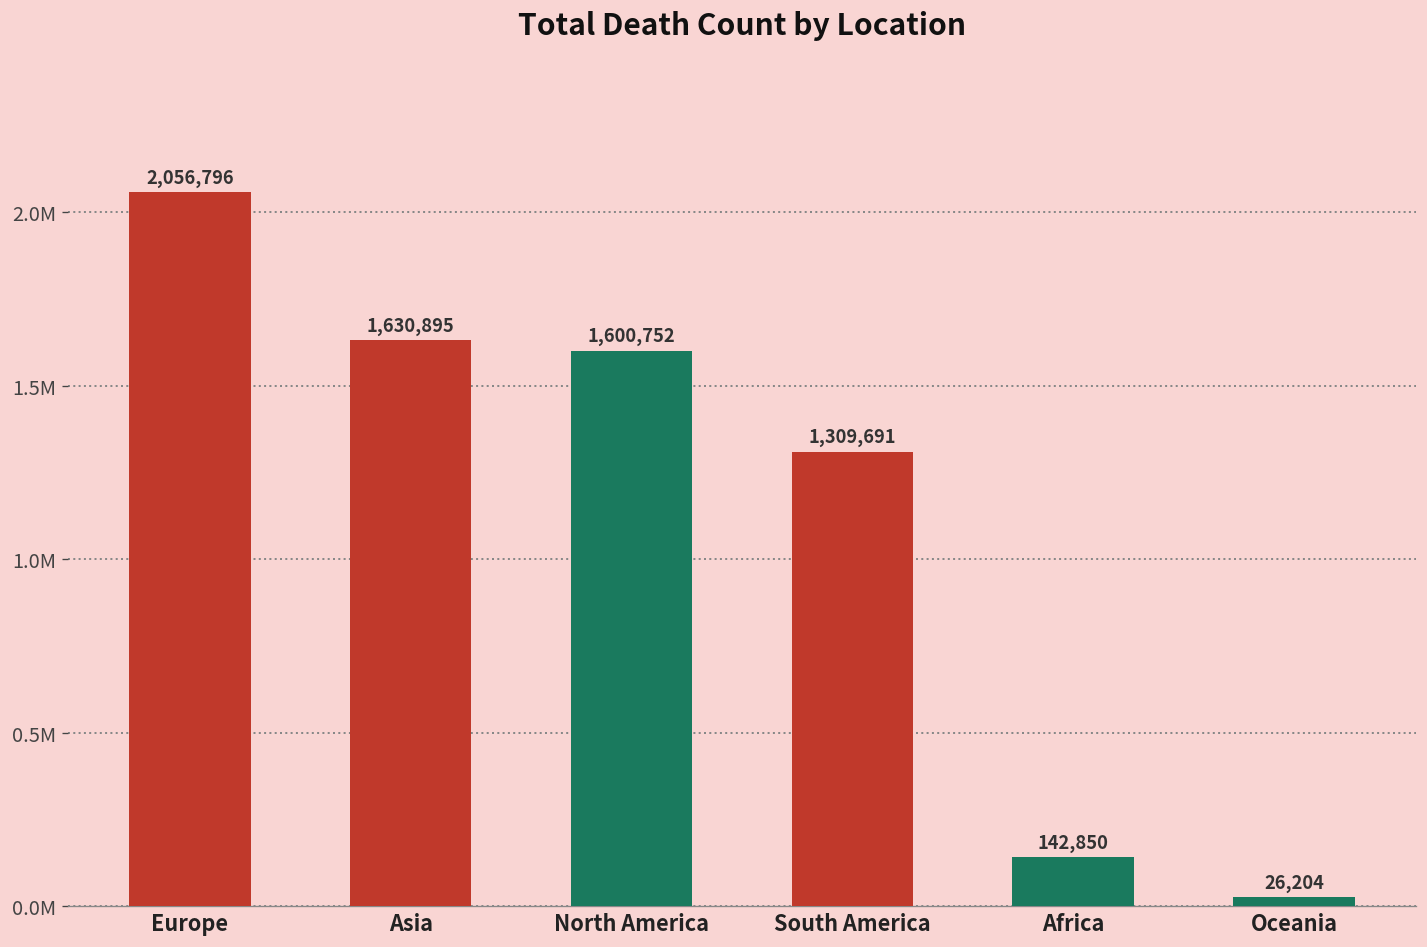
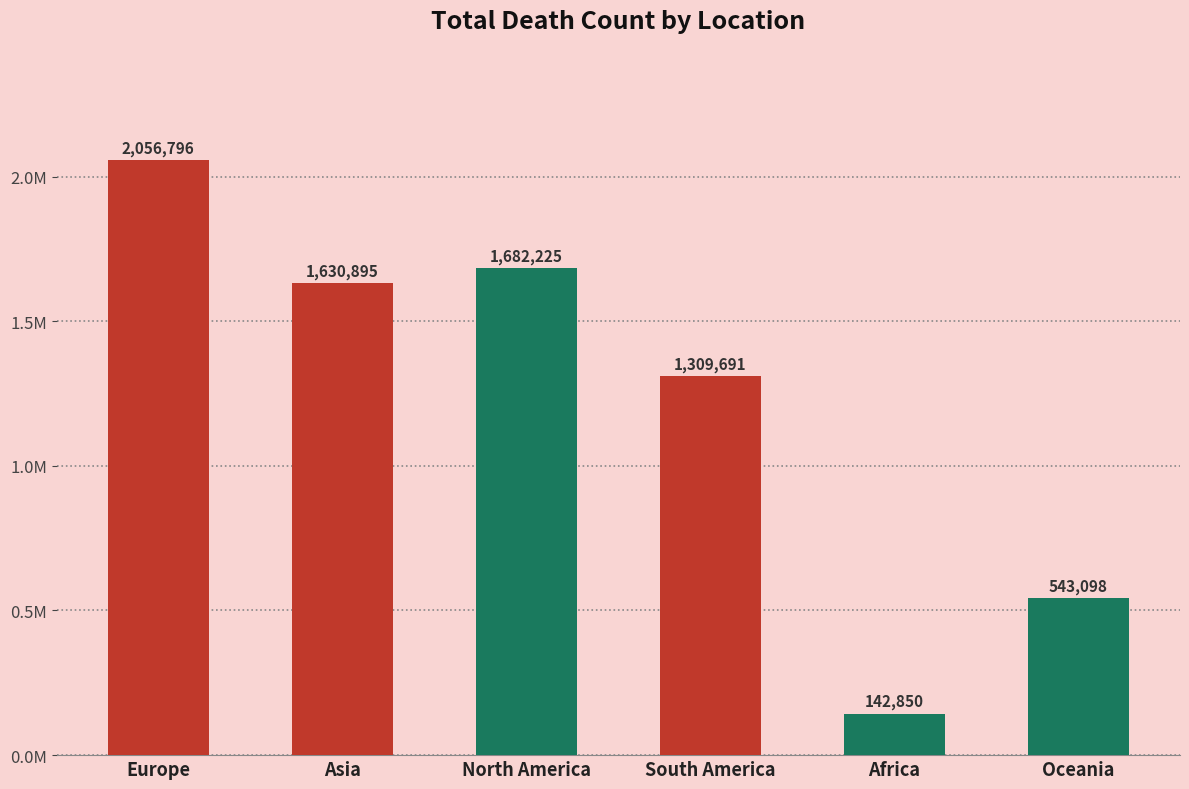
North America: 1,600,752 -> 1,682,225
Oceania: 26,204 -> 543,098
